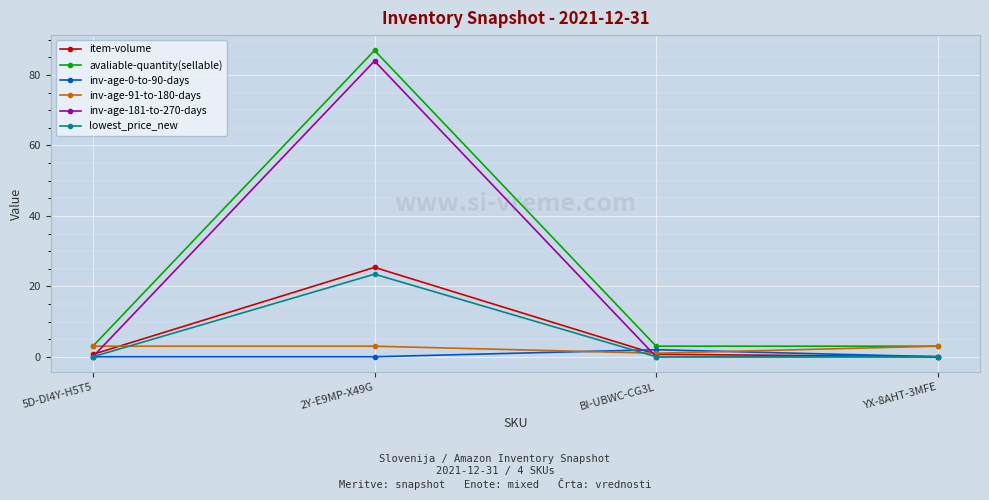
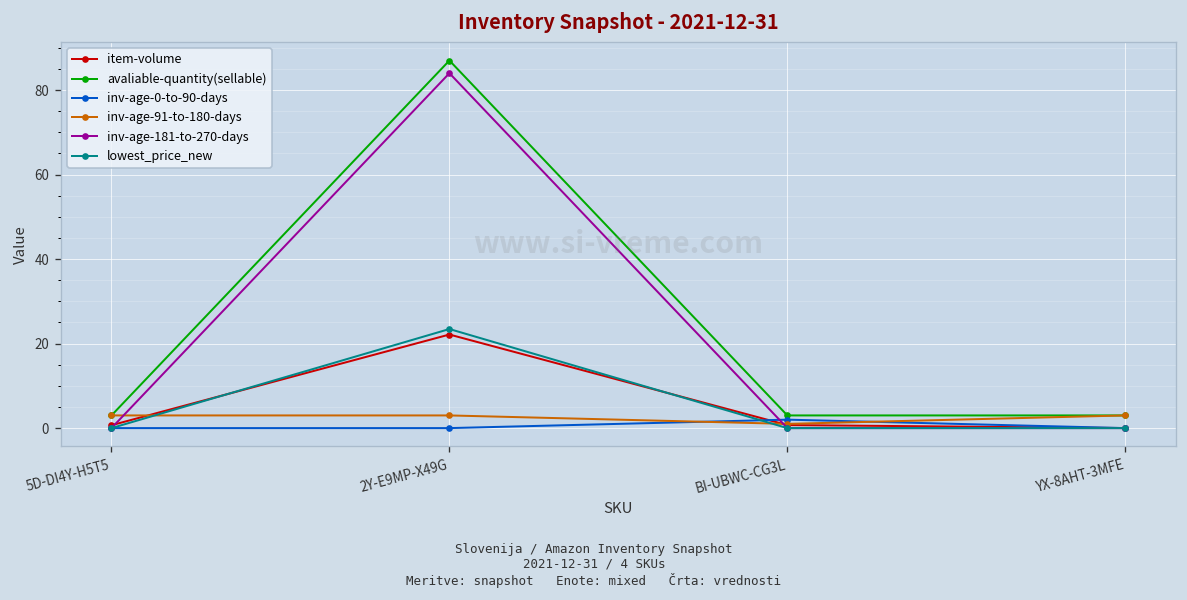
item-volume, 2Y-E9MP-X49G: 25 -> 22
